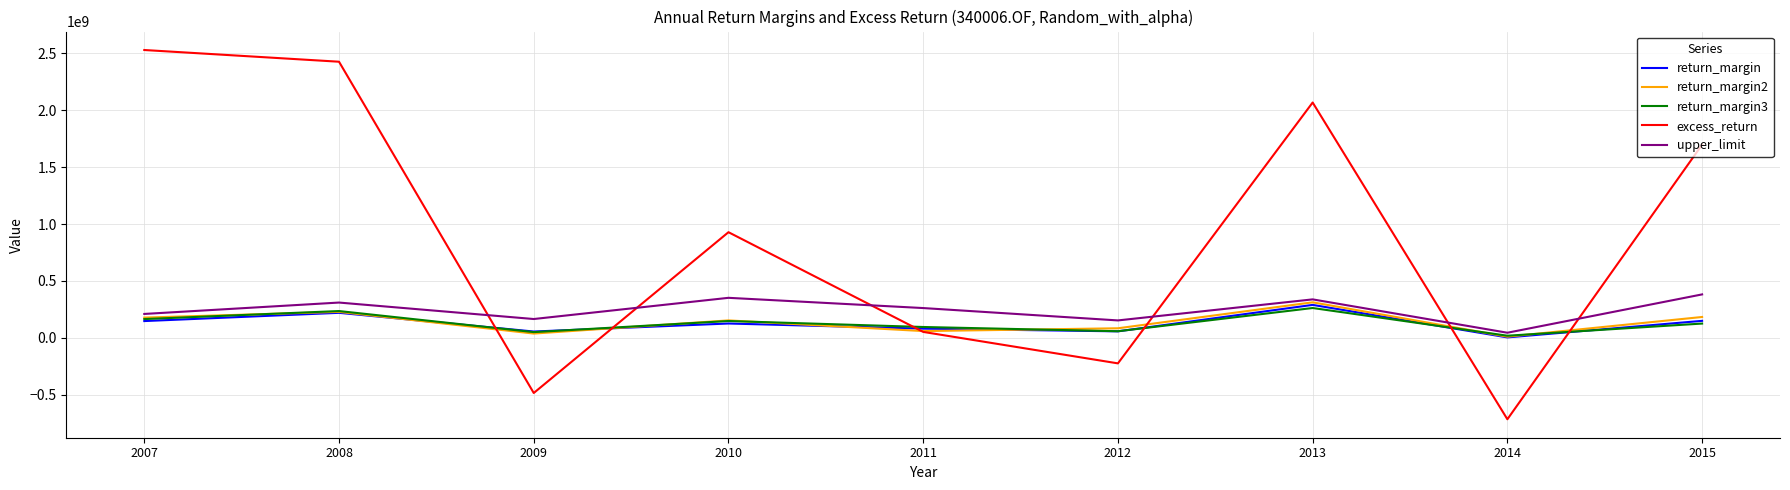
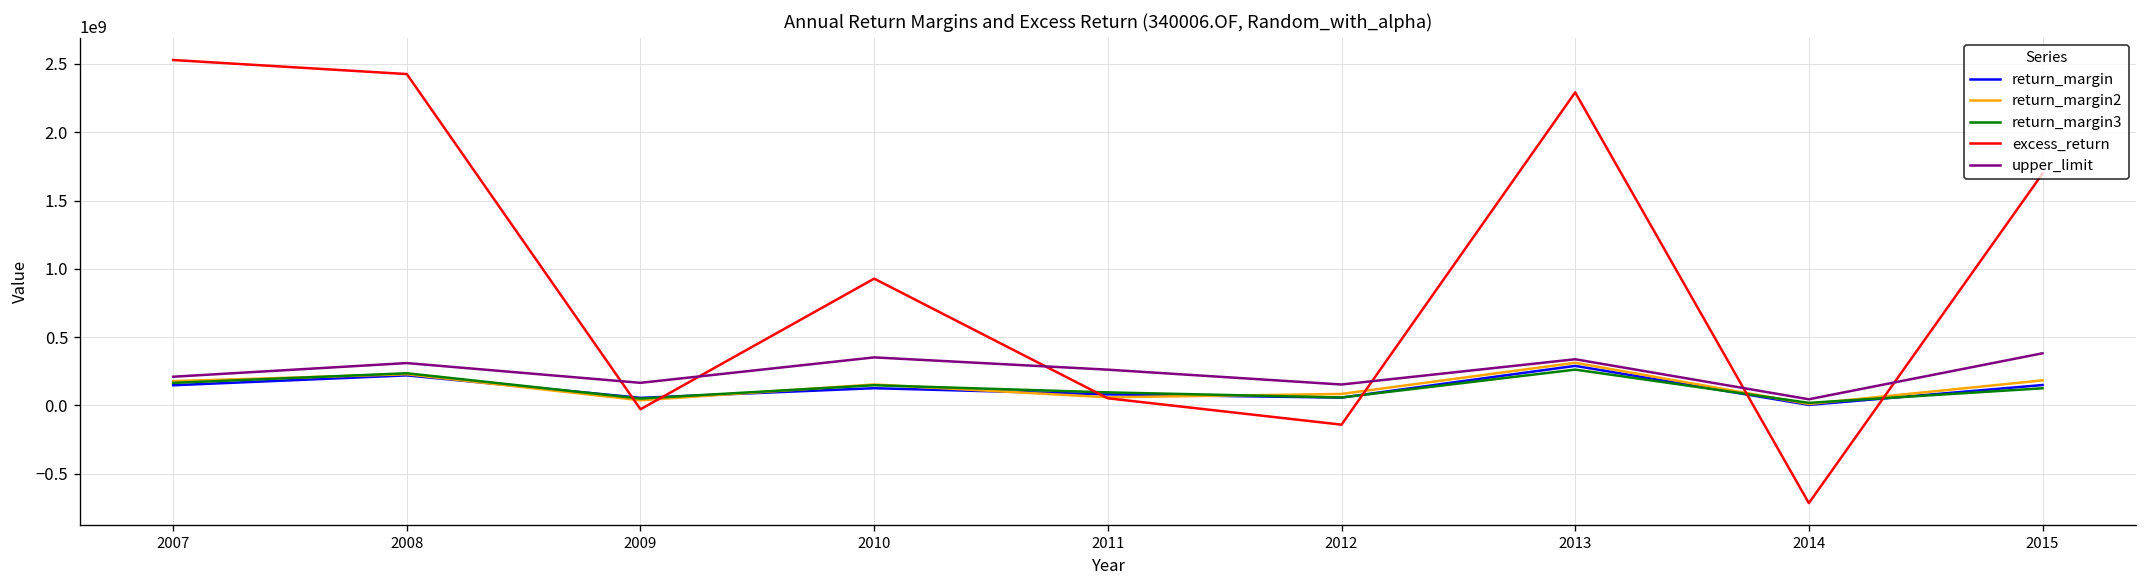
excess_return, 2009: -480000000 -> -30000000
excess_return, 2012: -220000000 -> -140000000
excess_return, 2013: 2070000000 -> 2290000000
